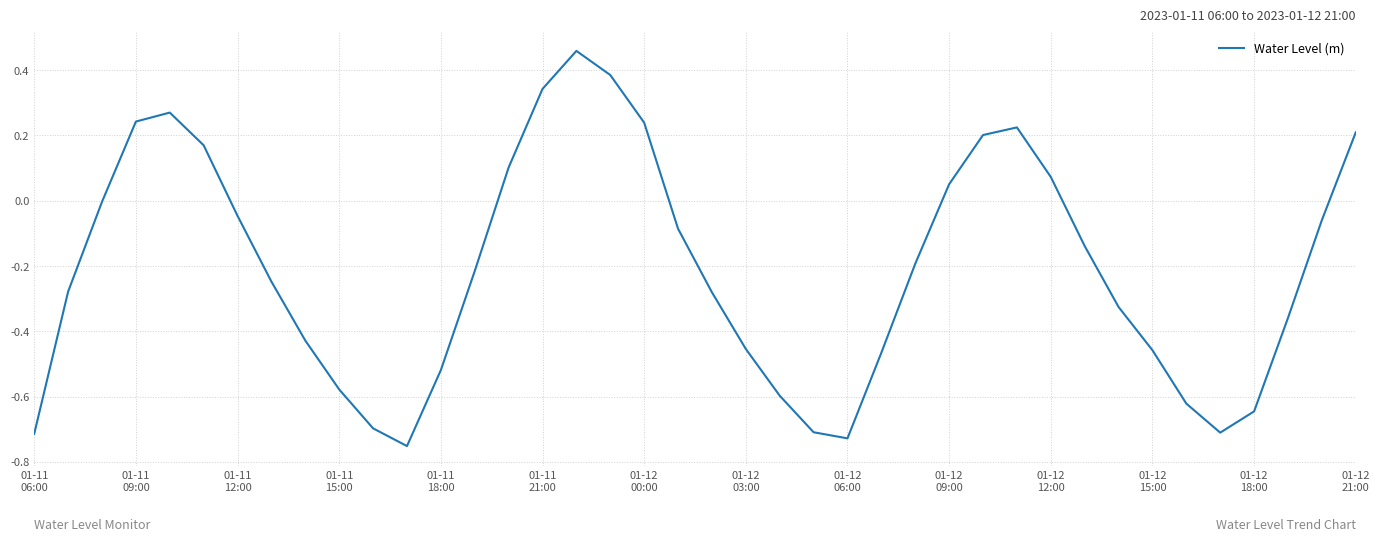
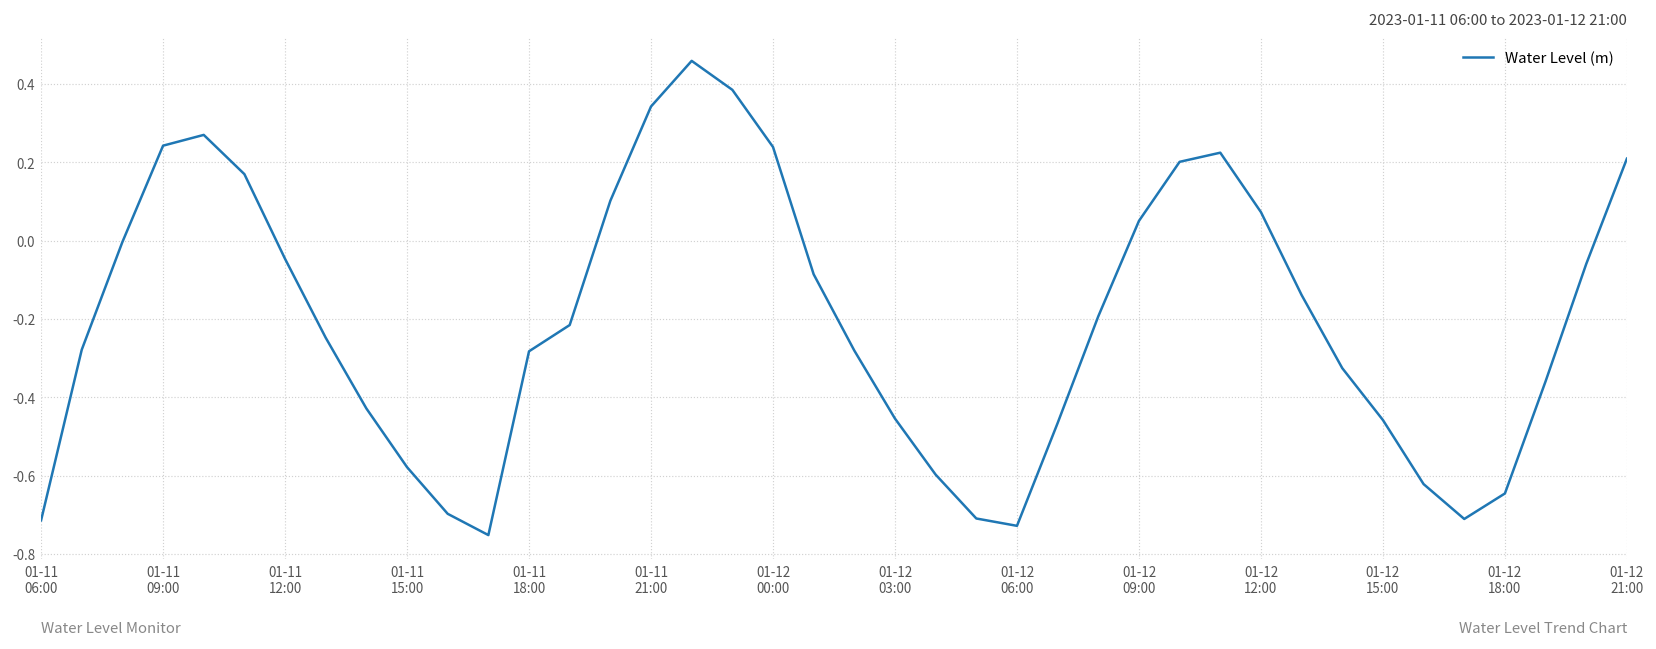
01-11 18:00: -0.52 -> -0.28
